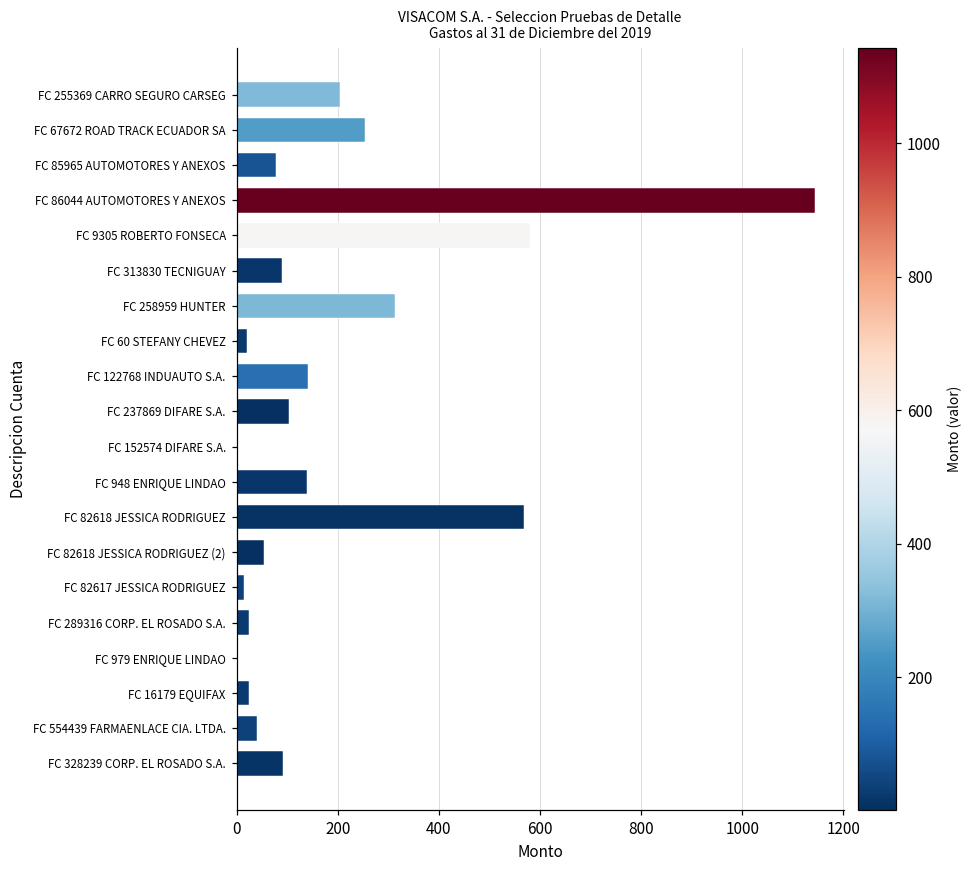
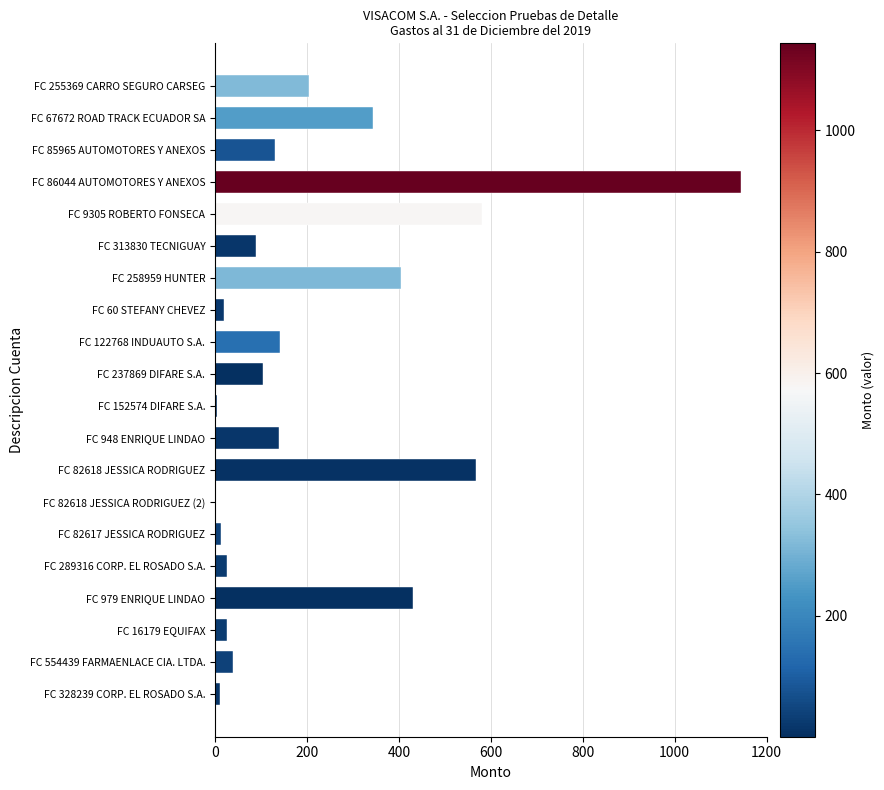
FC 67672 ROAD TRACK ECUADOR SA: 250 -> 340
FC 85965 AUTOMOTORES Y ANEXOS: 80 -> 130
FC 258959 HUNTER: 310 -> 400
FC 82618 JESSICA RODRIGUEZ (2): 50 -> 0
FC 979 ENRIQUE LINDAO: 0 -> 430
FC 328239 CORP. EL ROSADO S.A.: 90 -> 10
